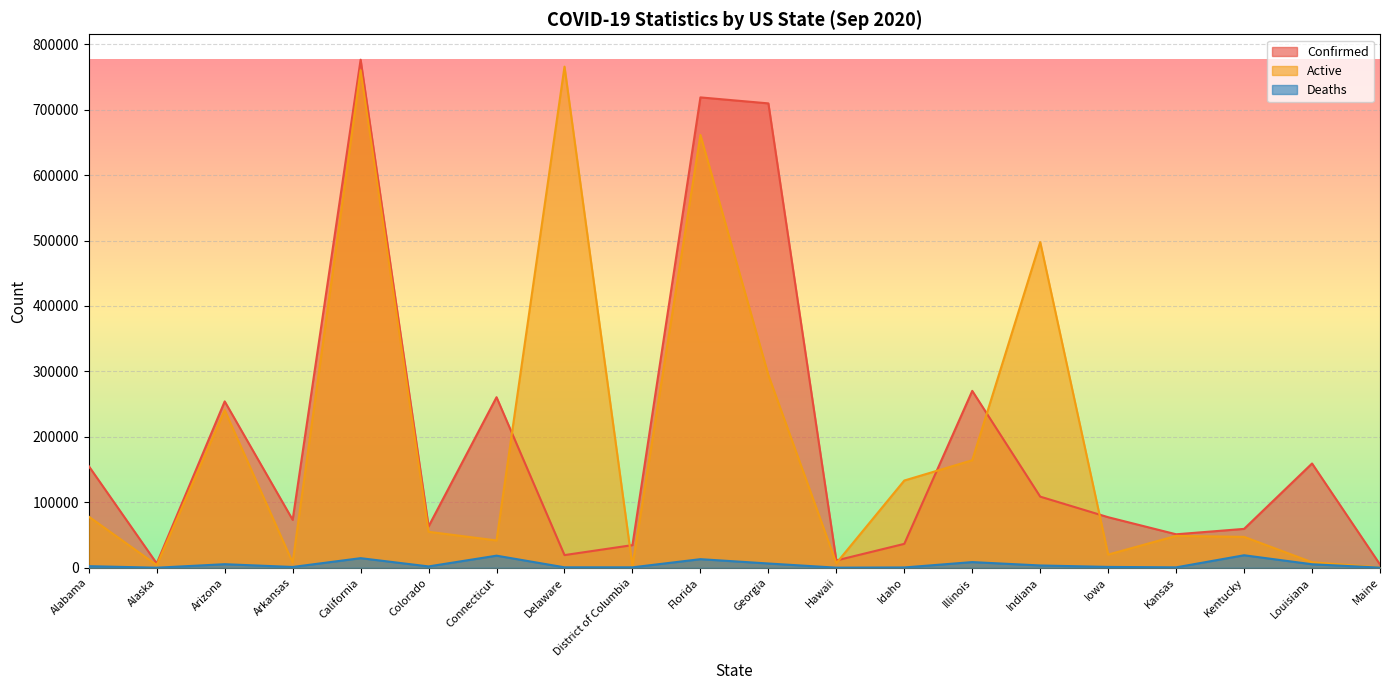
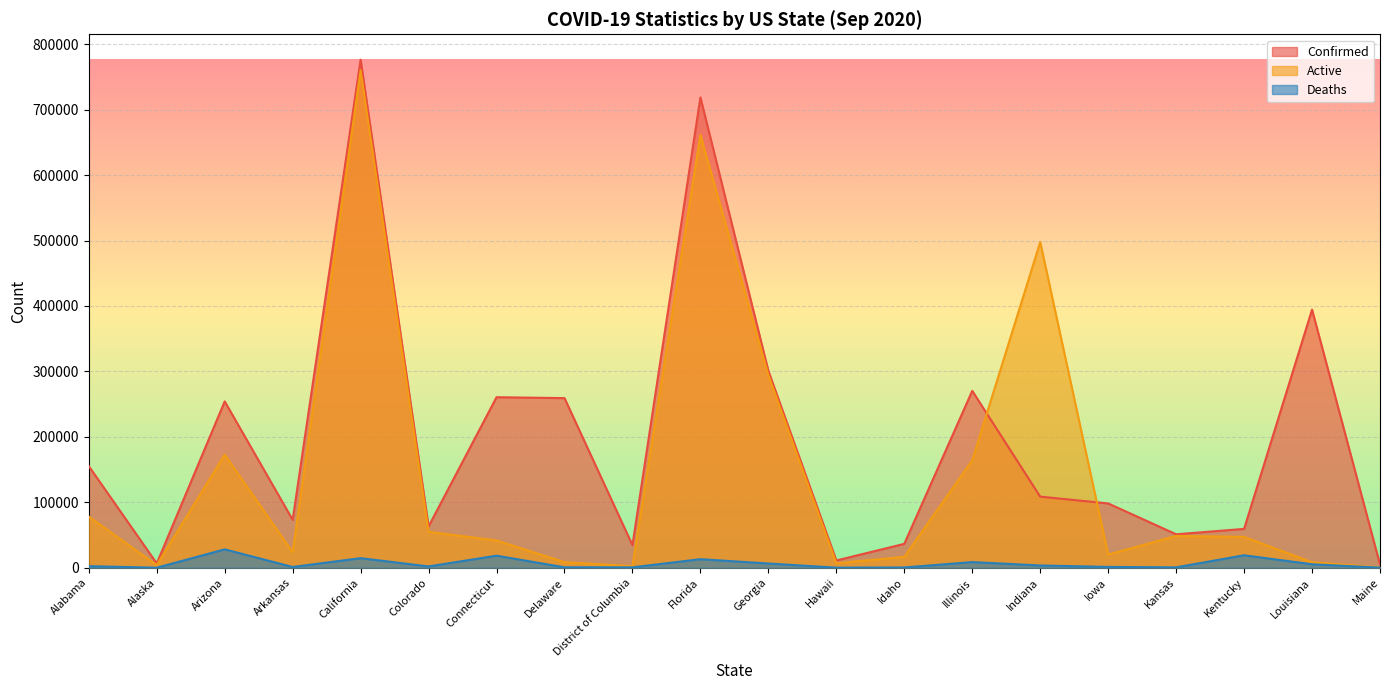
Active, Arizona: 240000 -> 170000
Deaths, Arizona: 10000 -> 30000
Active, Arkansas: 10000 -> 20000
Confirmed, Delaware: 20000 -> 260000
Active, Delaware: 770000 -> 10000
Confirmed, Georgia: 710000 -> 300000
Active, Idaho: 130000 -> 20000
Confirmed, Iowa: 80000 -> 100000
Confirmed, Louisiana: 160000 -> 390000
